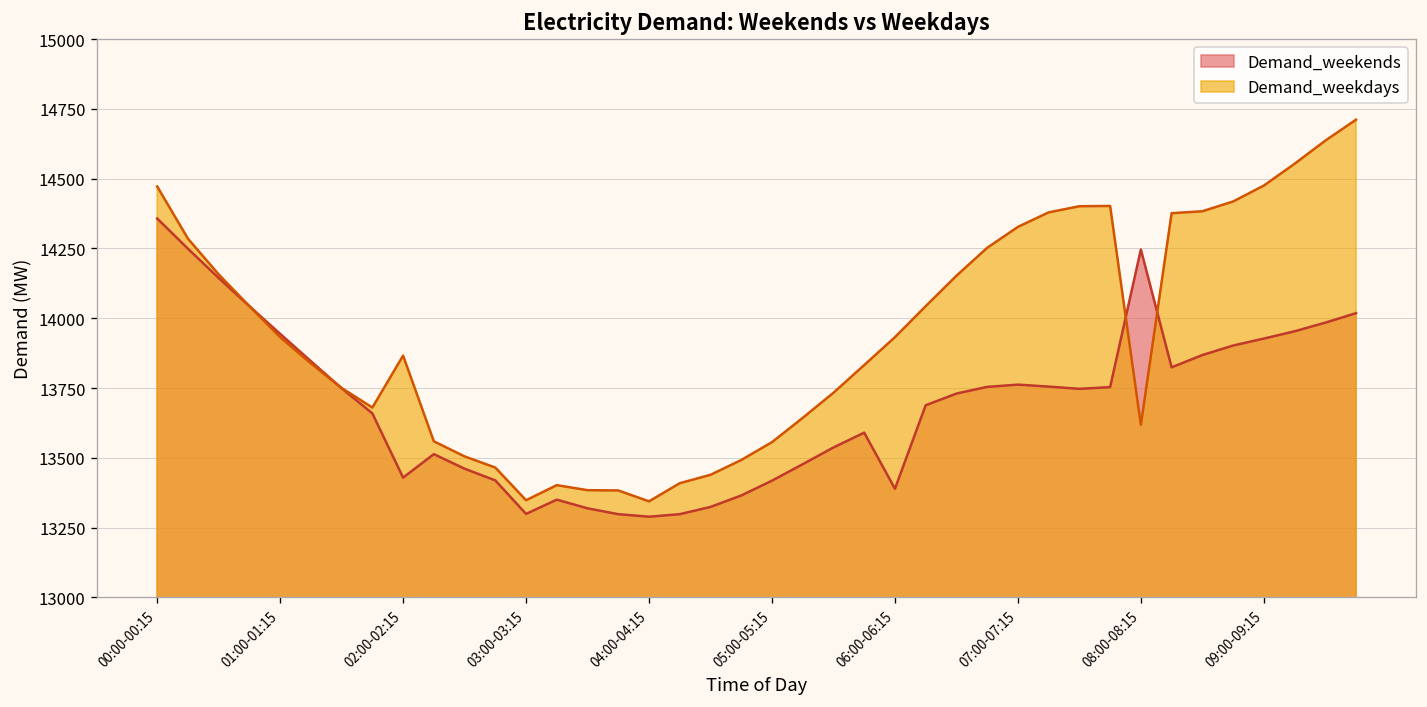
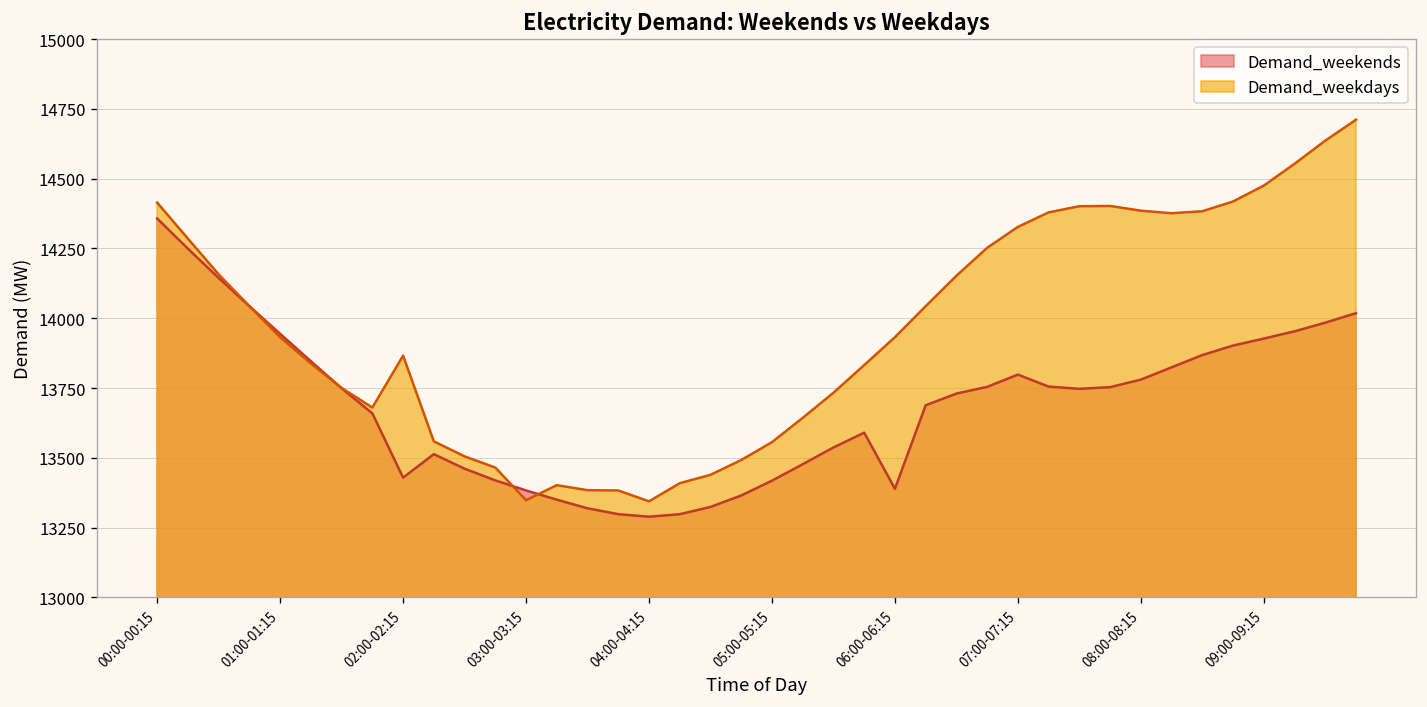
Demand_weekdays, 00:00-00:15: 14470 -> 14410
Demand_weekends, 03:00-03:15: 13300 -> 13380
Demand_weekends, 07:00-07:15: 13760 -> 13800
Demand_weekends, 08:00-08:15: 14250 -> 13780
Demand_weekdays, 08:00-08:15: 13620 -> 14390
